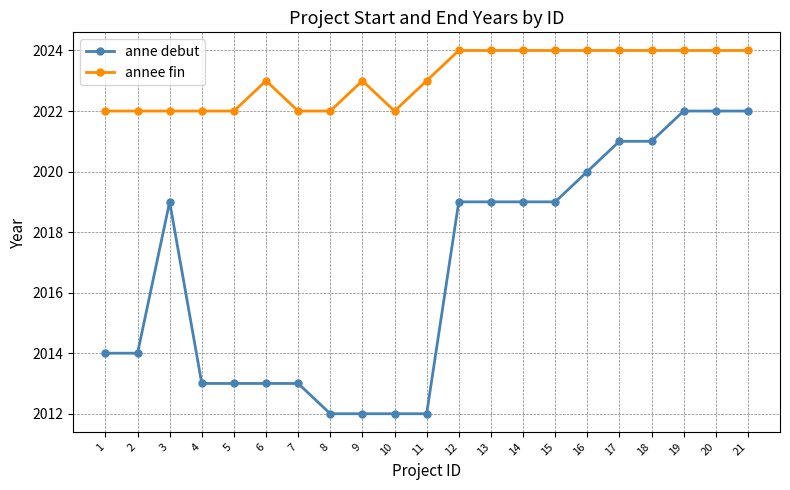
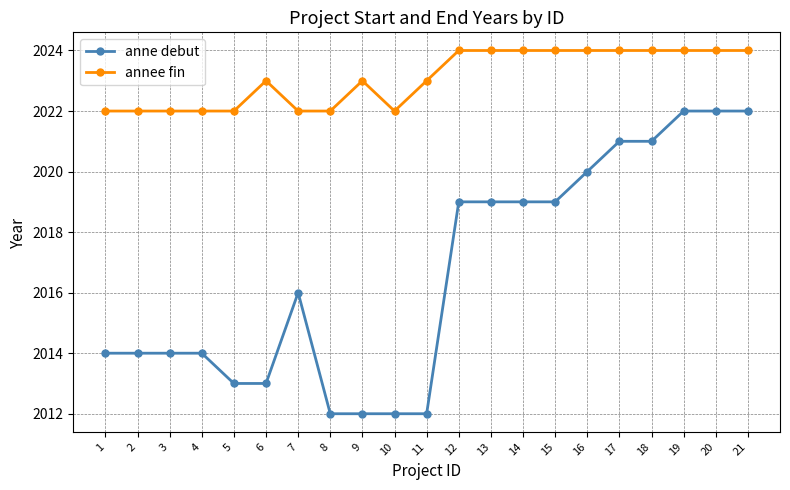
anne debut, 3: 2019 -> 2014
anne debut, 4: 2013 -> 2014
anne debut, 7: 2013 -> 2016
